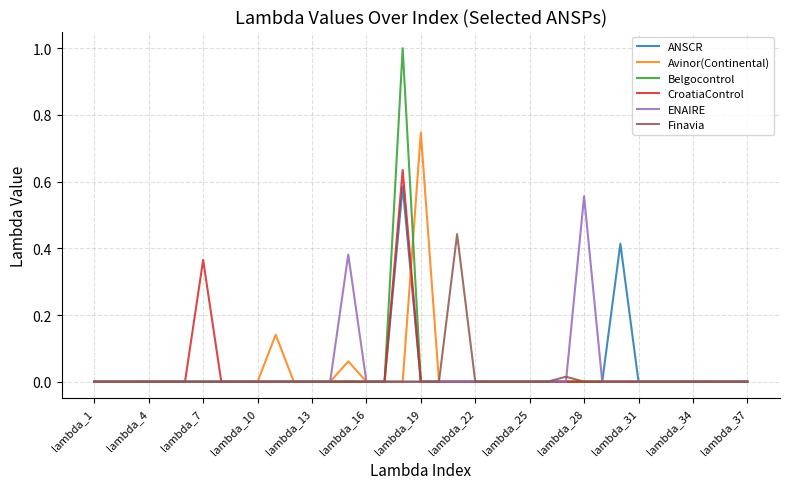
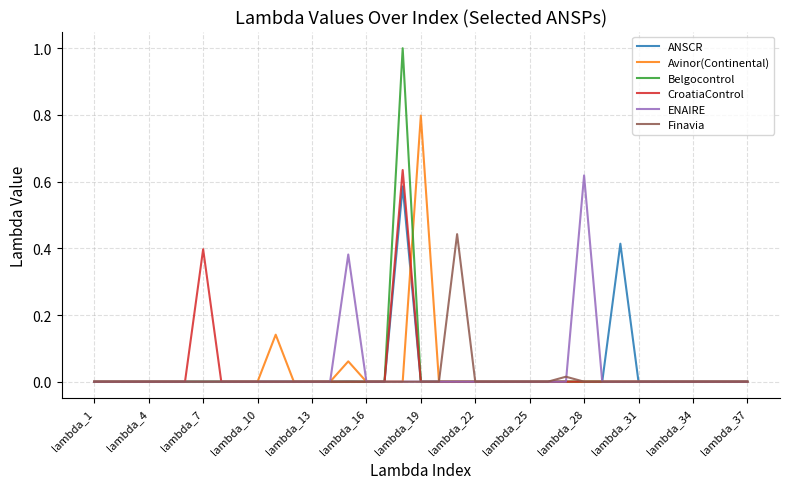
CroatiaControl, lambda_7: 0.37 -> 0.40
Avinor(Continental), lambda_19: 0.75 -> 0.80
ENAIRE, lambda_28: 0.56 -> 0.62
